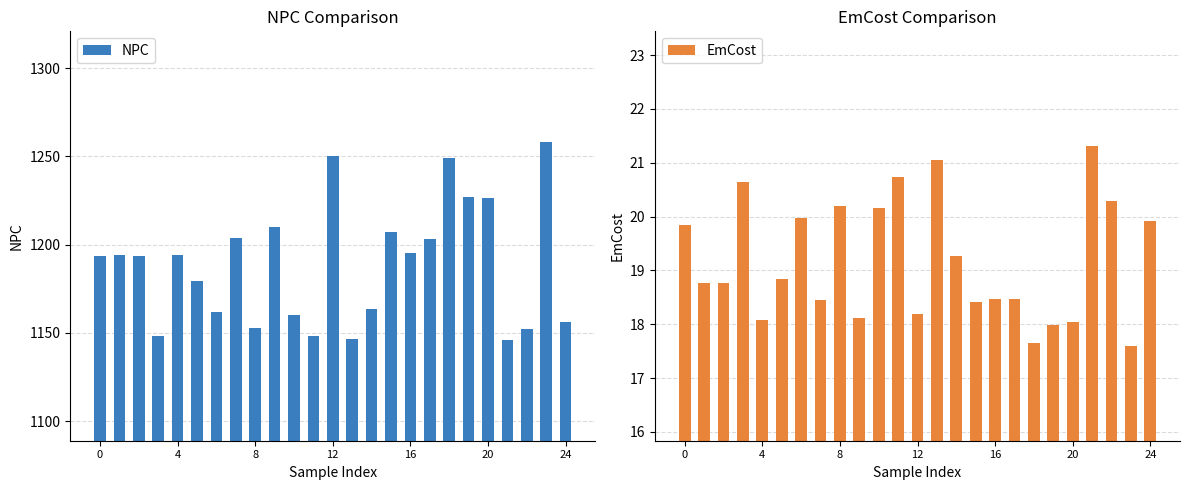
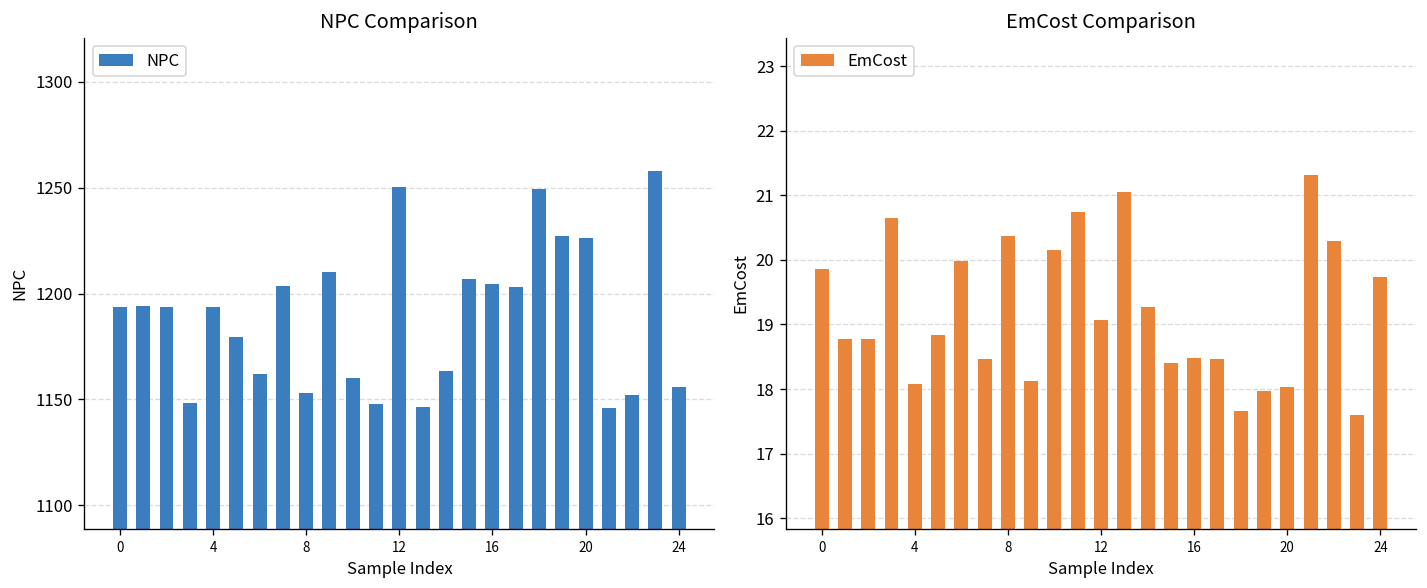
NPC Comparison, 16: 1195 -> 1205
EmCost Comparison, 8: 20.2 -> 20.4
EmCost Comparison, 12: 18.2 -> 19.1
EmCost Comparison, 24: 19.9 -> 19.7
